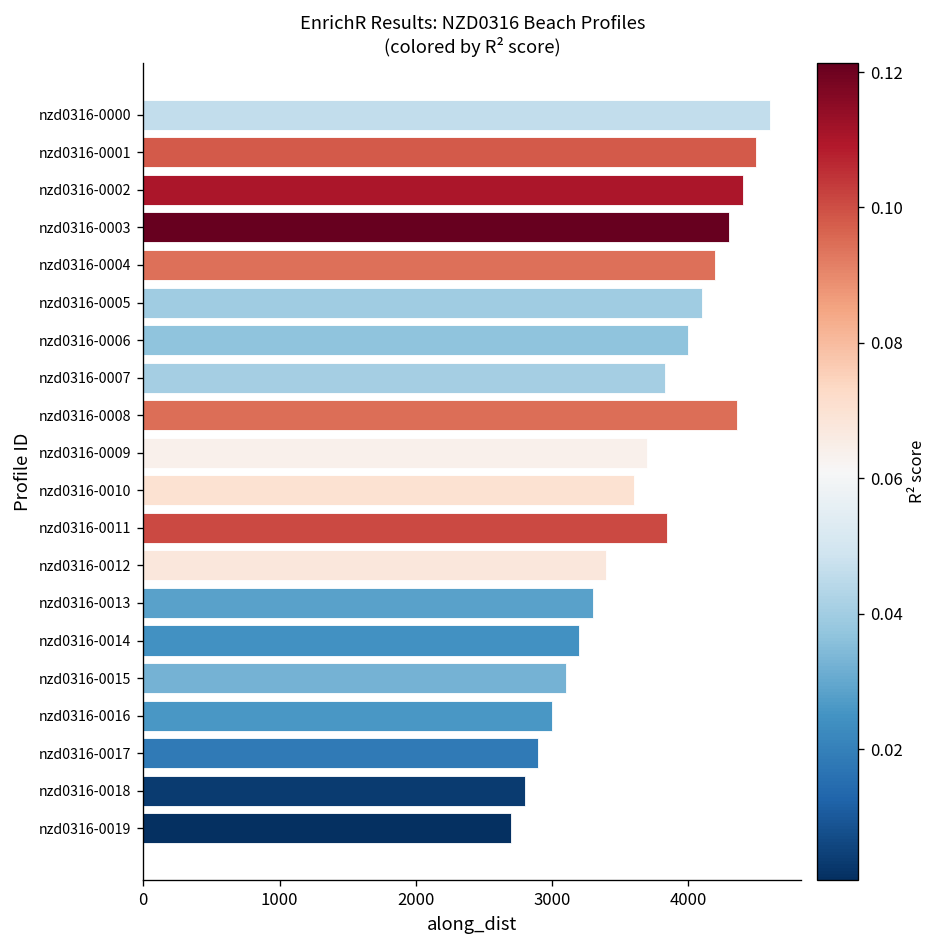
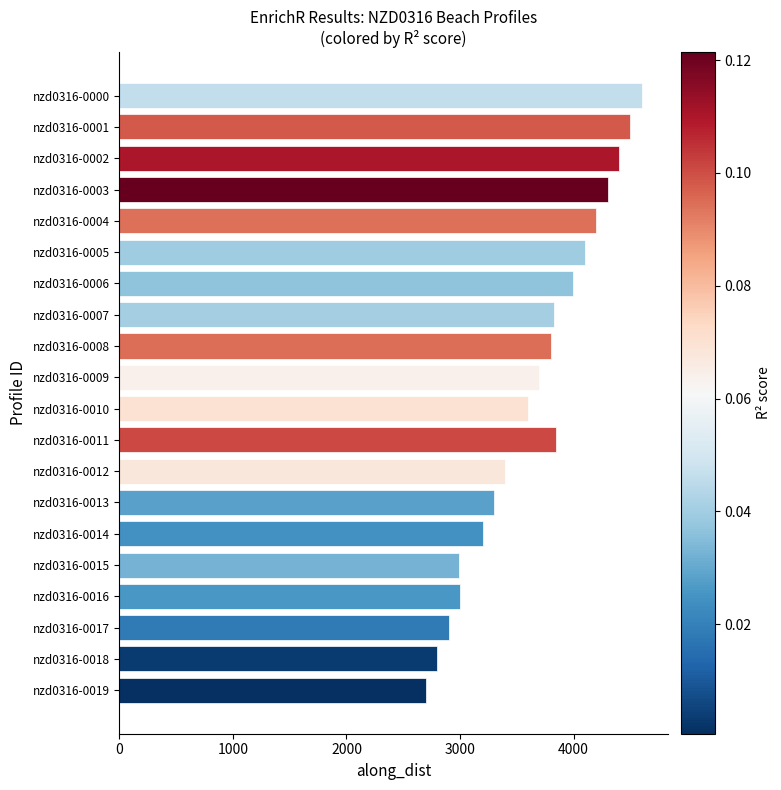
nzd0316-0008: 4360 -> 3800
nzd0316-0015: 3100 -> 2990
